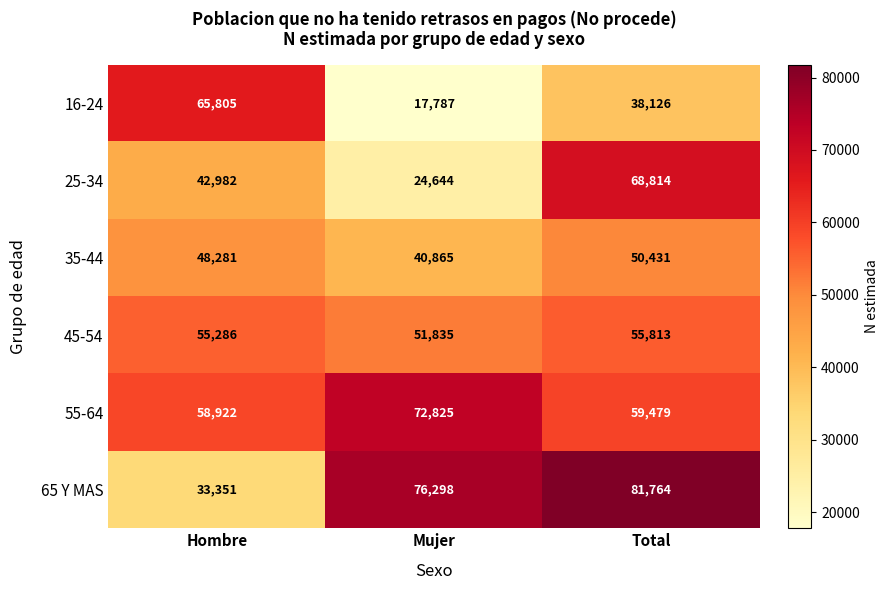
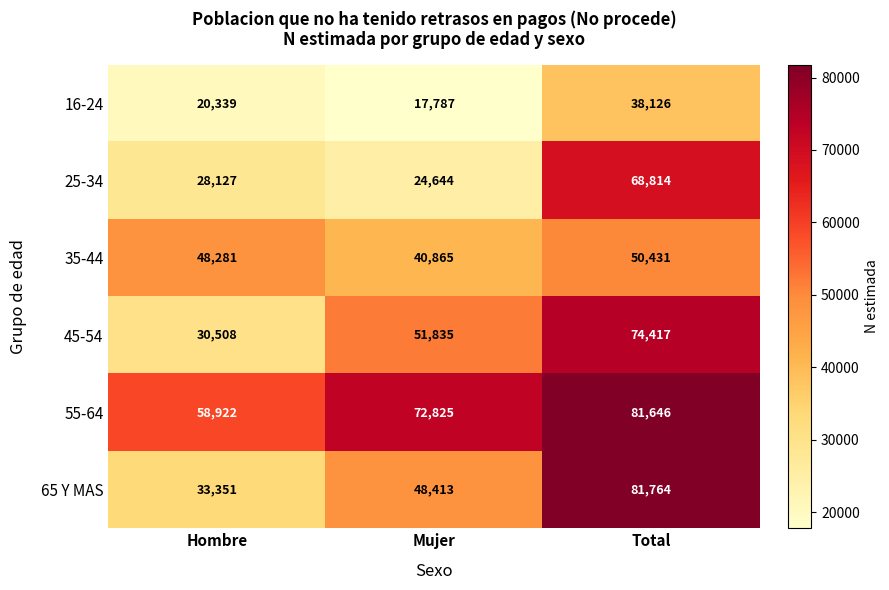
16-24, Hombre: 65,805 -> 20,339
25-34, Hombre: 42,982 -> 28,127
45-54, Hombre: 55,286 -> 30,508
45-54, Total: 55,813 -> 74,417
55-64, Total: 59,479 -> 81,646
65 Y MAS, Mujer: 76,298 -> 48,413
